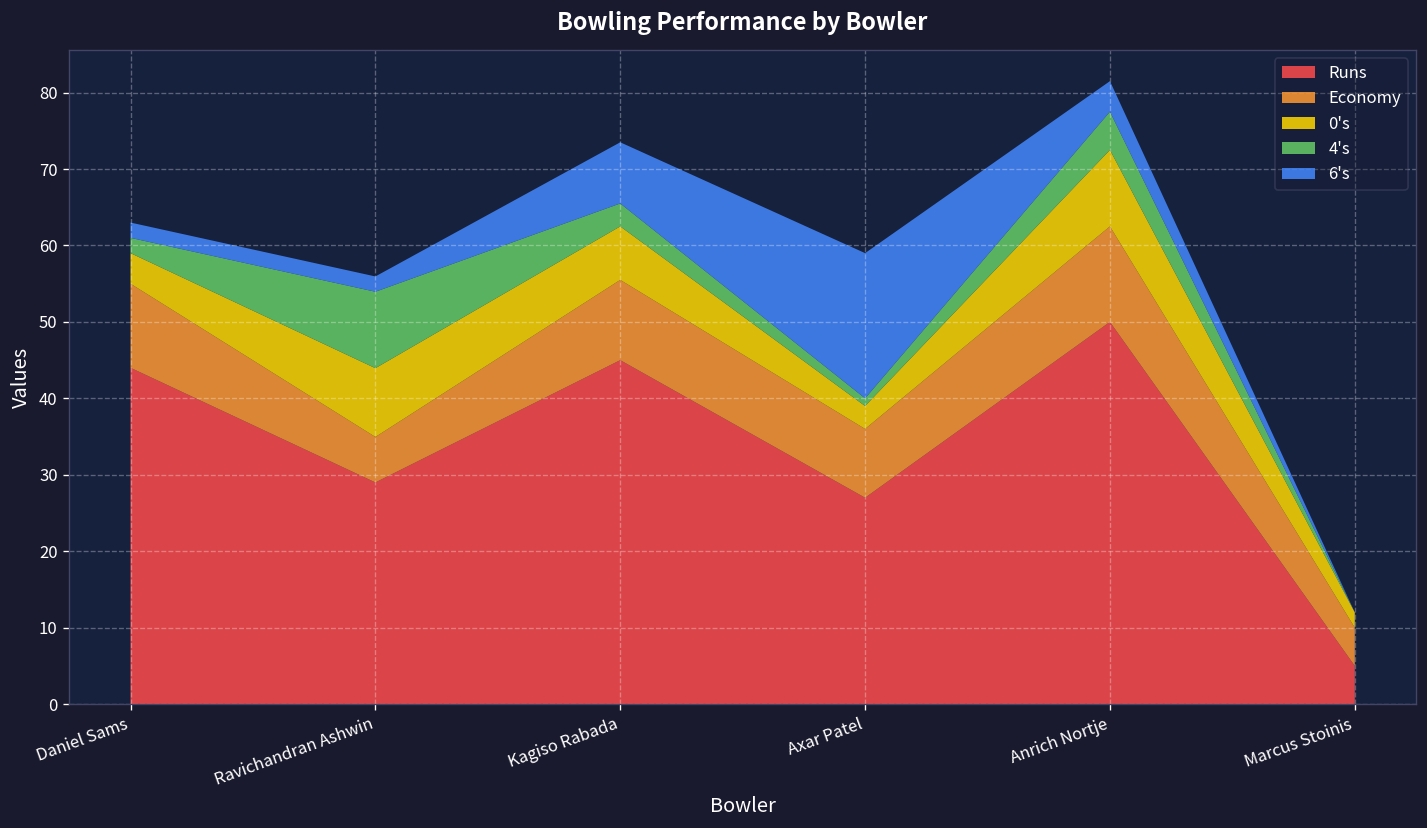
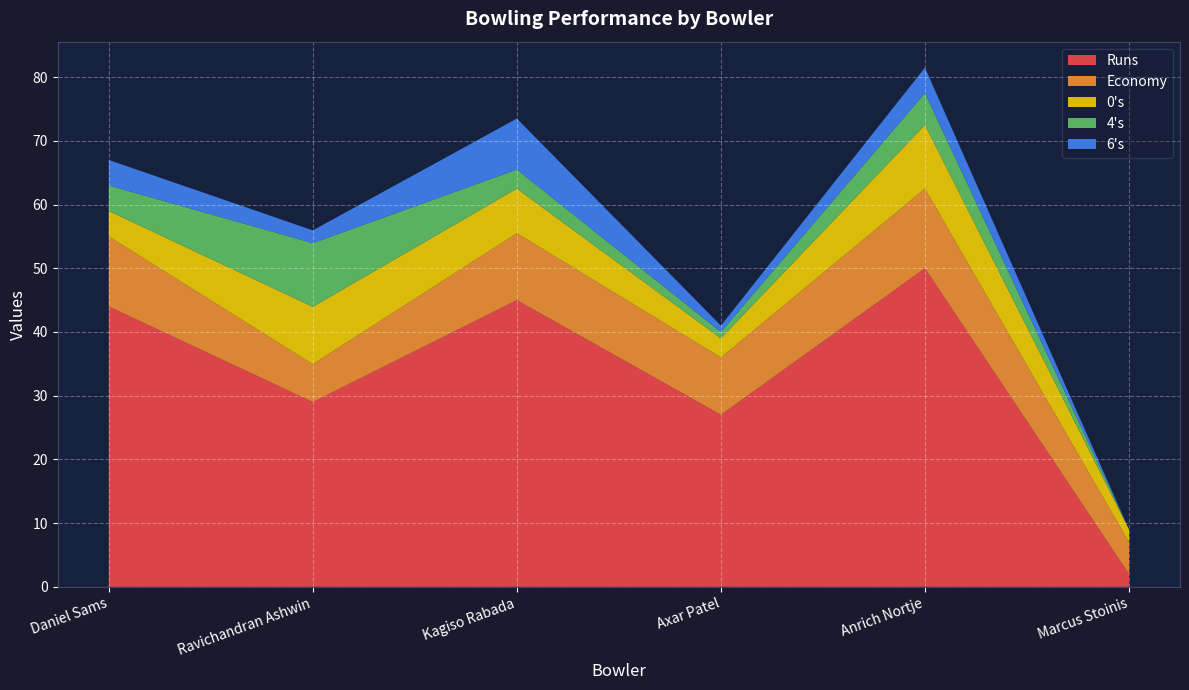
4's, Daniel Sams: 2 -> 4
6's, Daniel Sams: 2 -> 4
6's, Axar Patel: 19 -> 1
Runs, Marcus Stoinis: 5 -> 2
